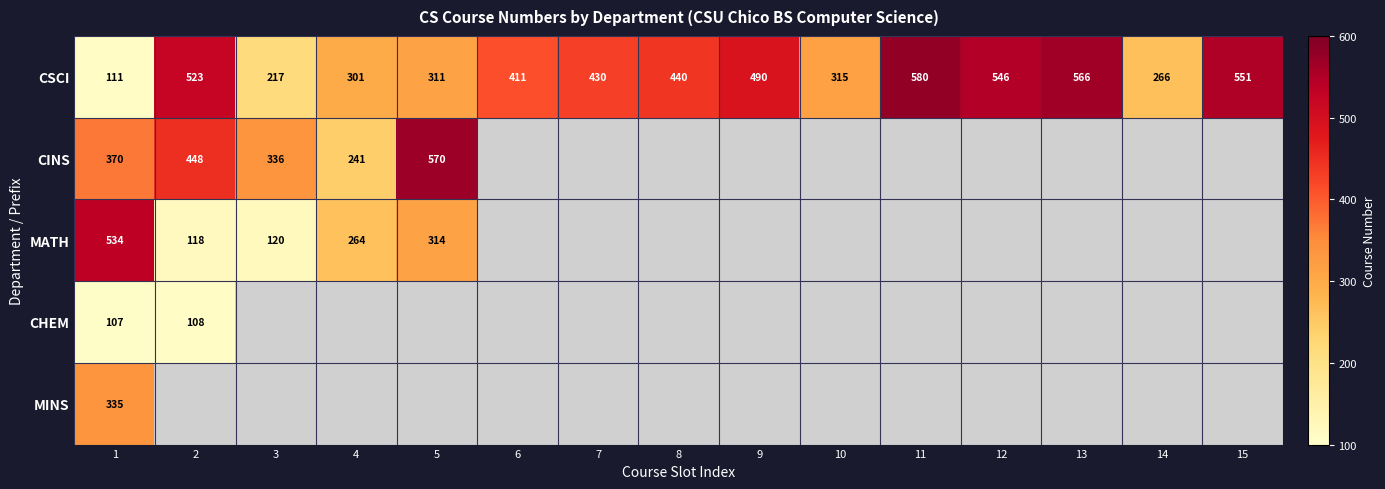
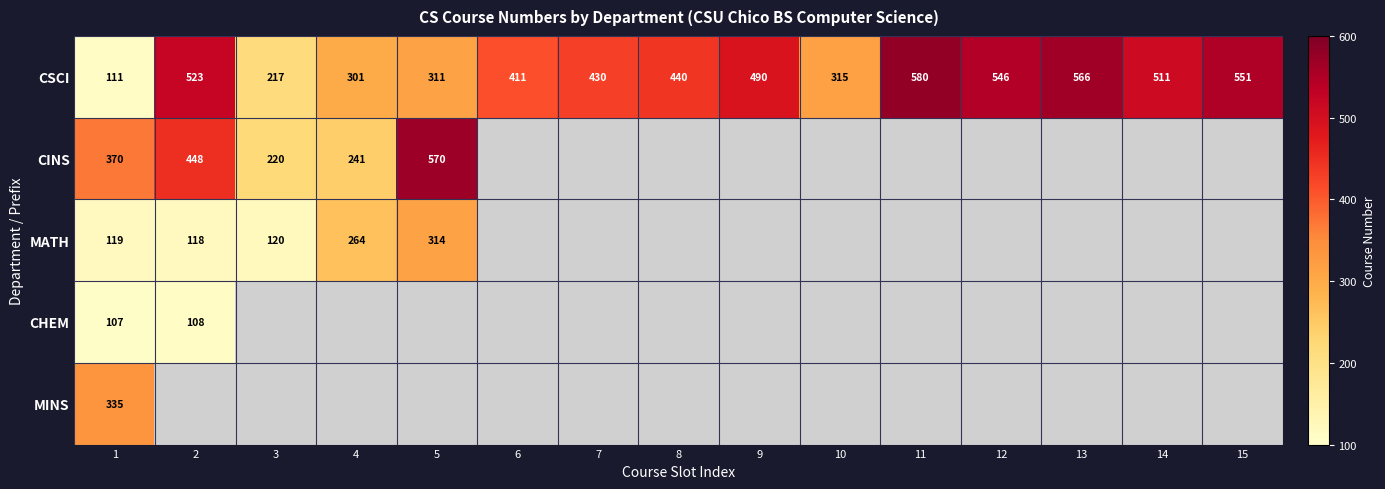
CSCI, 14: 266 -> 511
CINS, 3: 336 -> 220
MATH, 1: 534 -> 119
